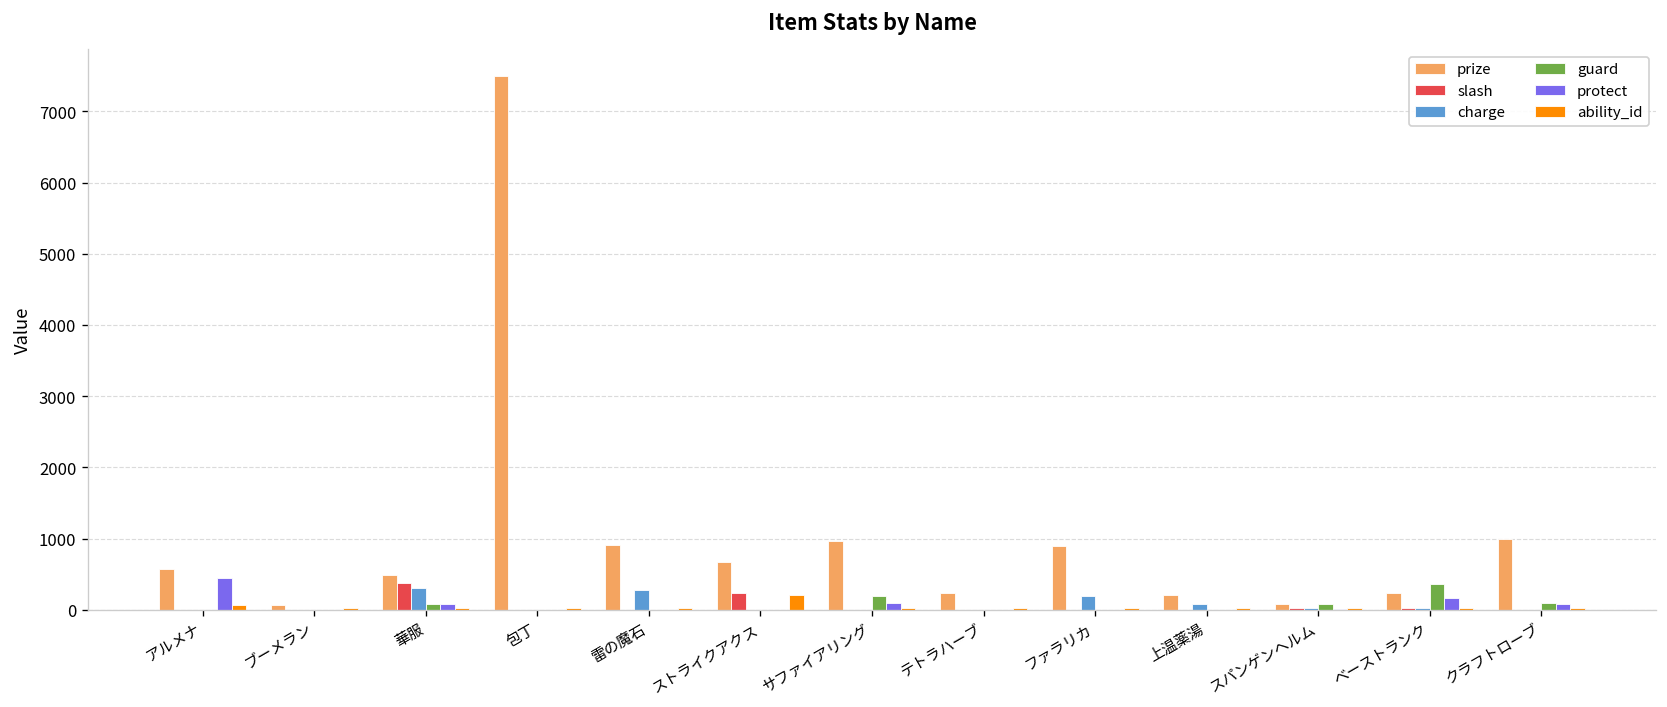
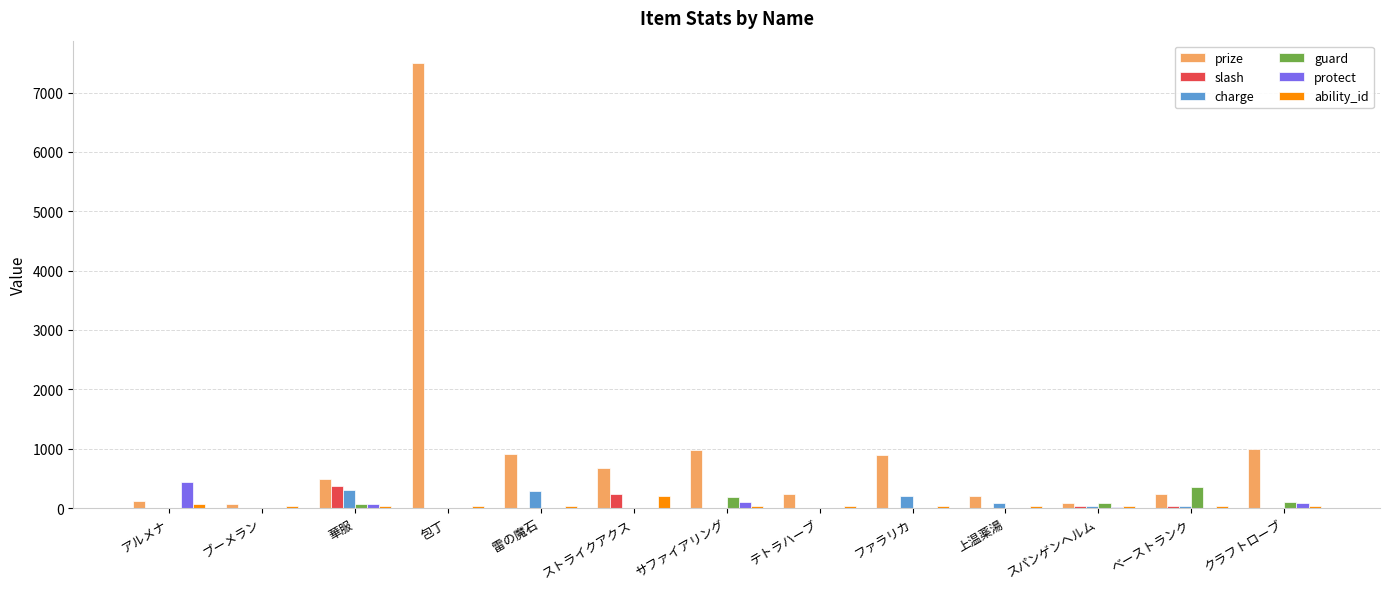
prize, アルメナ: 600 -> 100
protect, ベーストランク: 200 -> 0
